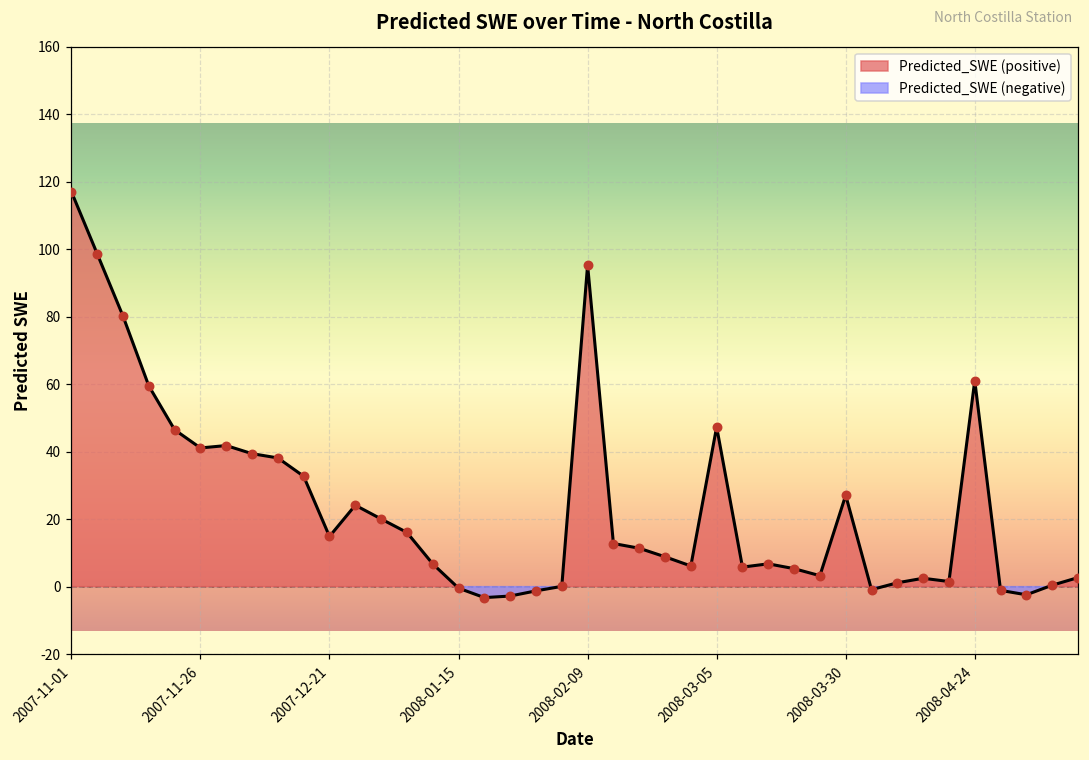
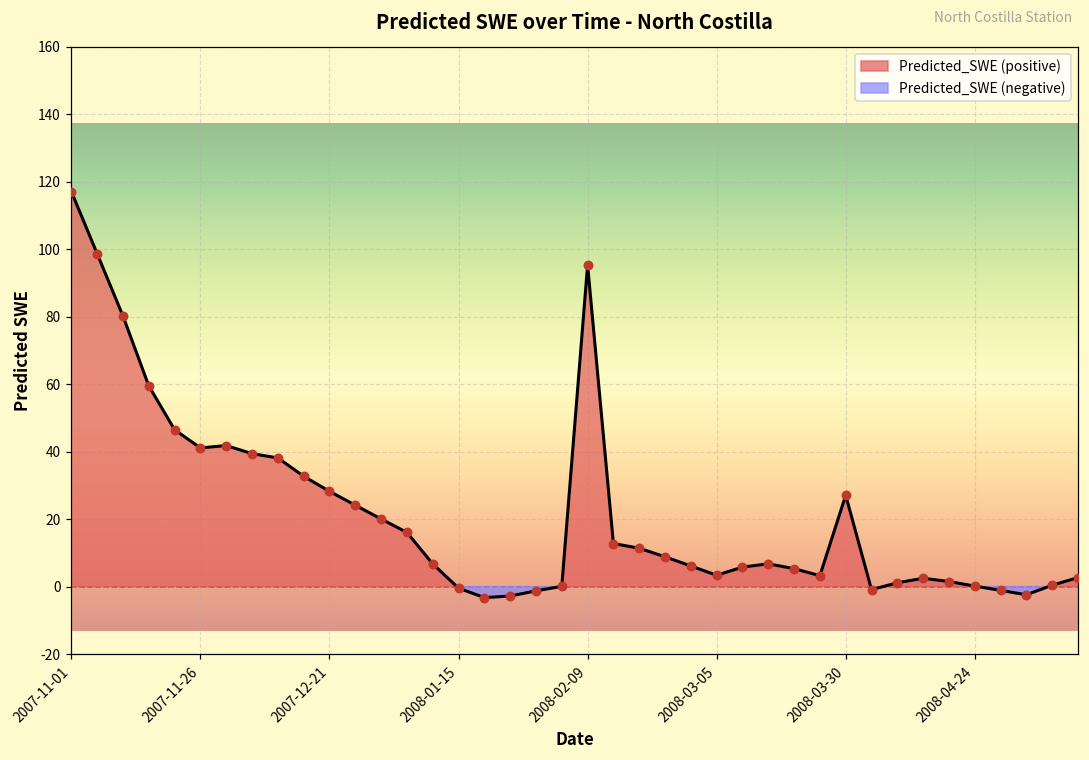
2007-12-21: 15 -> 28
2008-03-05: 47 -> 3
2008-04-24: 61 -> 0
